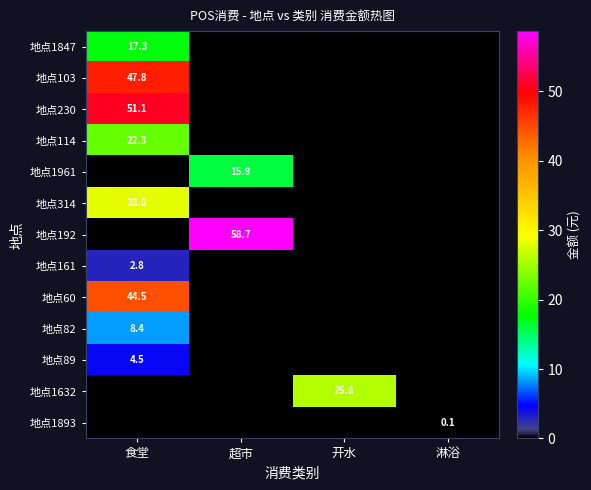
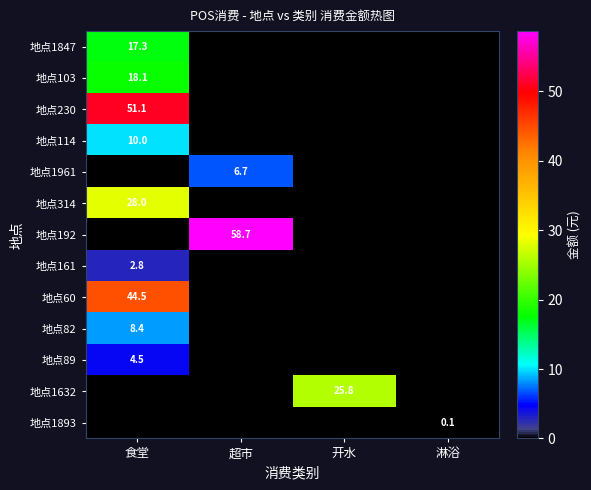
地点103, 食堂: 47.8 -> 18.1
地点114, 食堂: 22.3 -> 10.0
地点1961, 超市: 15.9 -> 6.7
